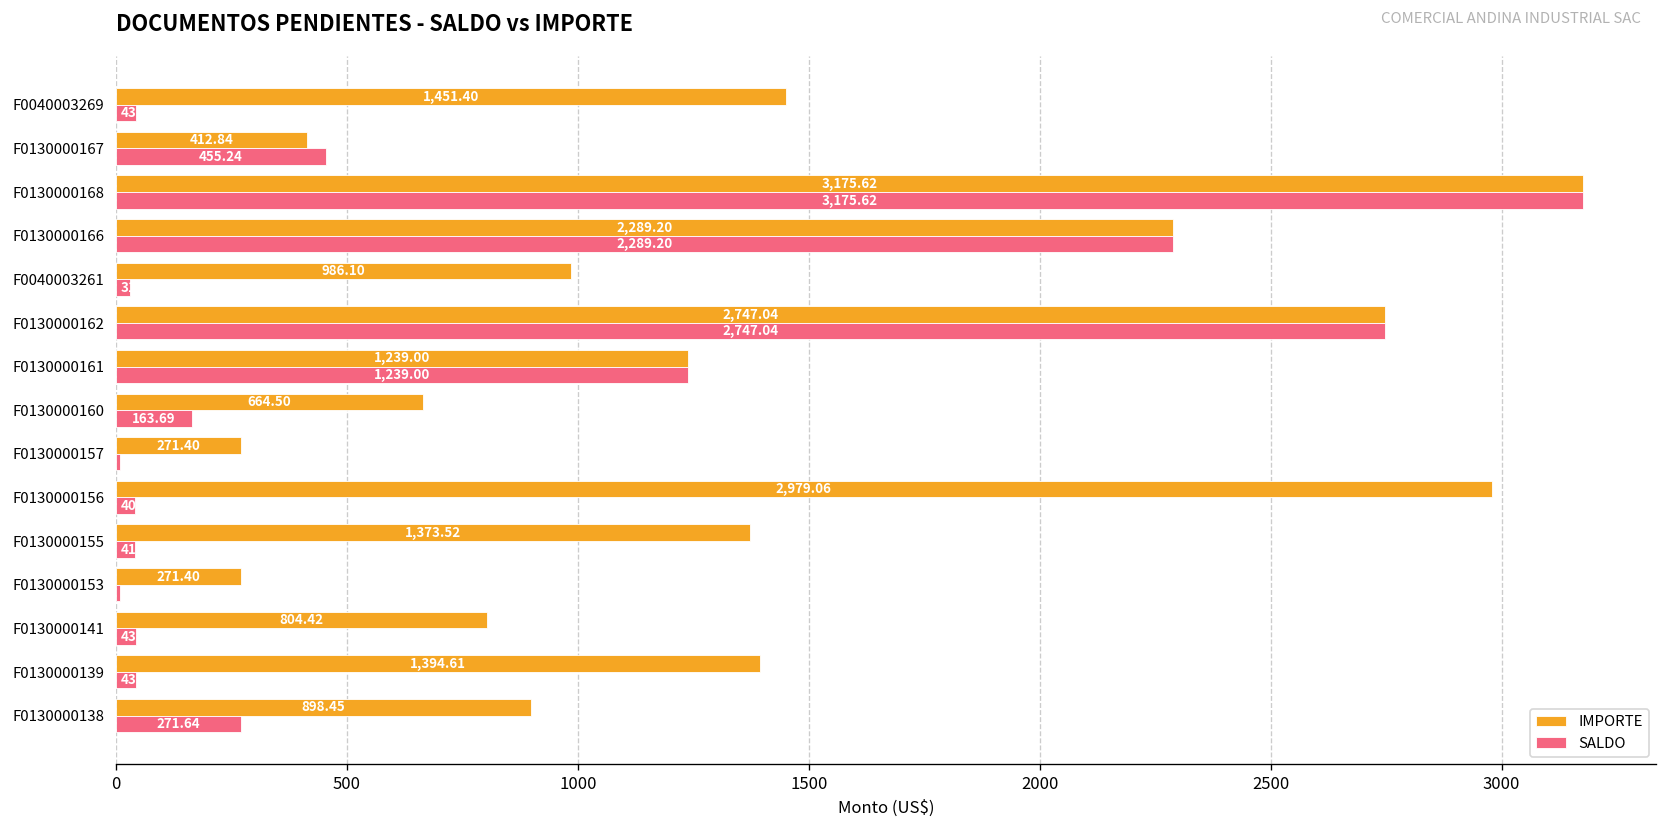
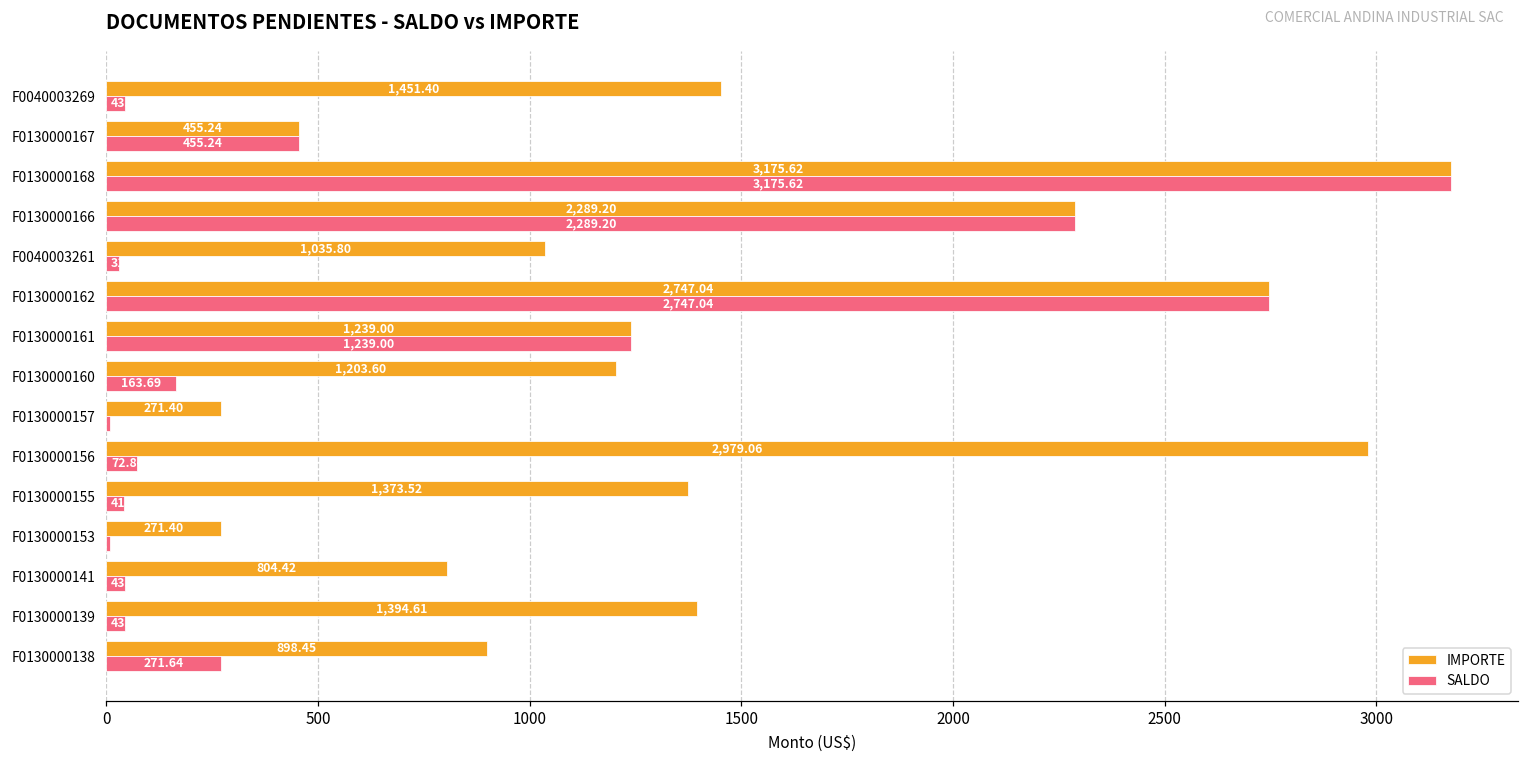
IMPORTE, F0130000167: 412.84 -> 455.24
IMPORTE, F0040003261: 986.10 -> 1,035.80
IMPORTE, F0130000160: 664.50 -> 1,203.60
SALDO, F0130000156: 40 -> 70
